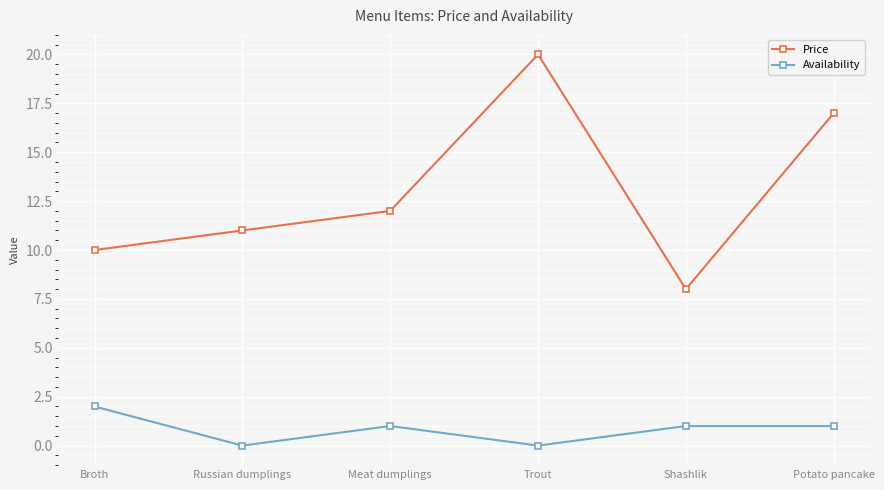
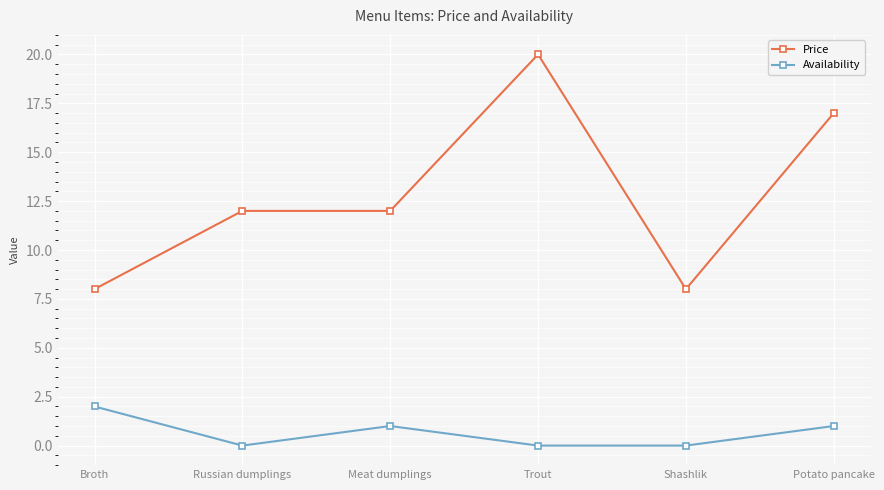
Price, Broth: 10 -> 8
Price, Russian dumplings: 11 -> 12
Availability, Shashlik: 1 -> 0
